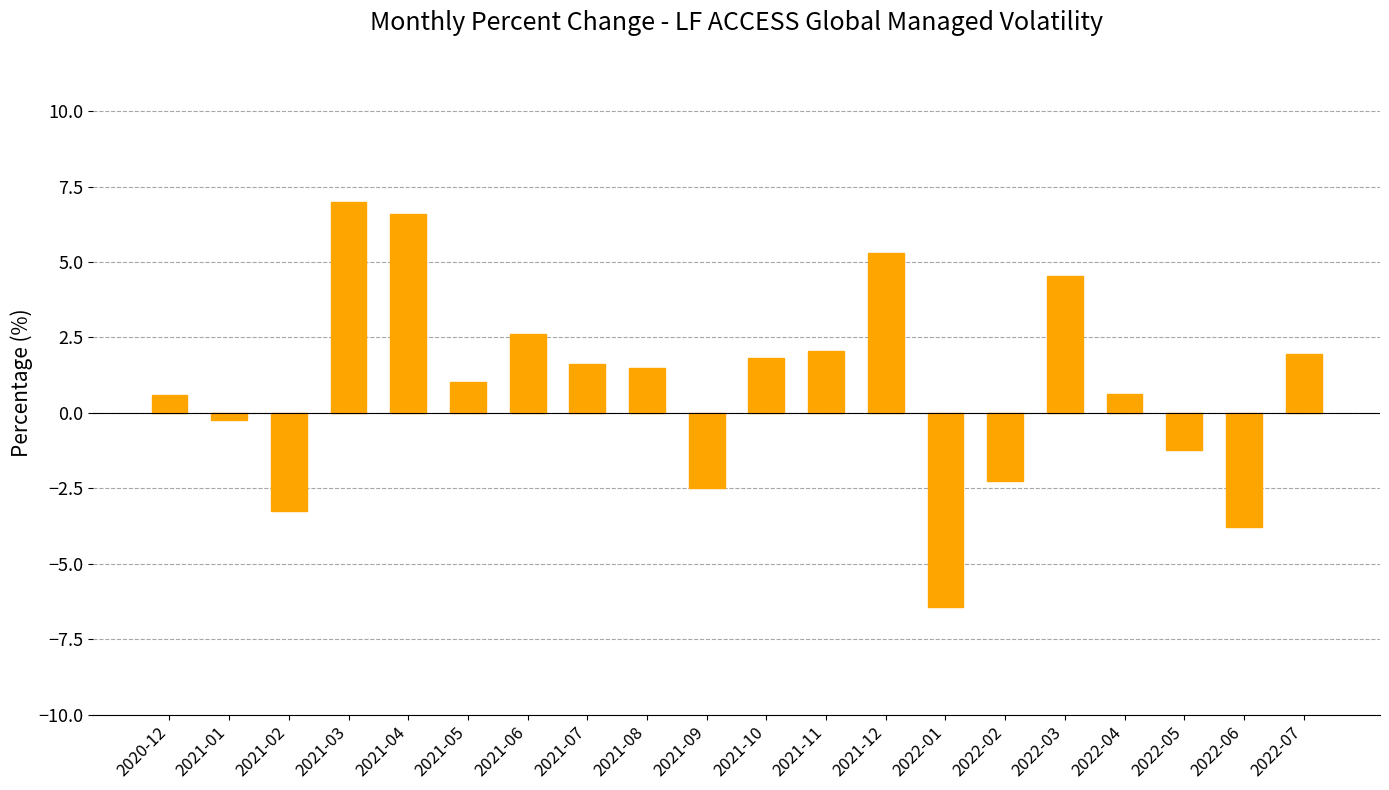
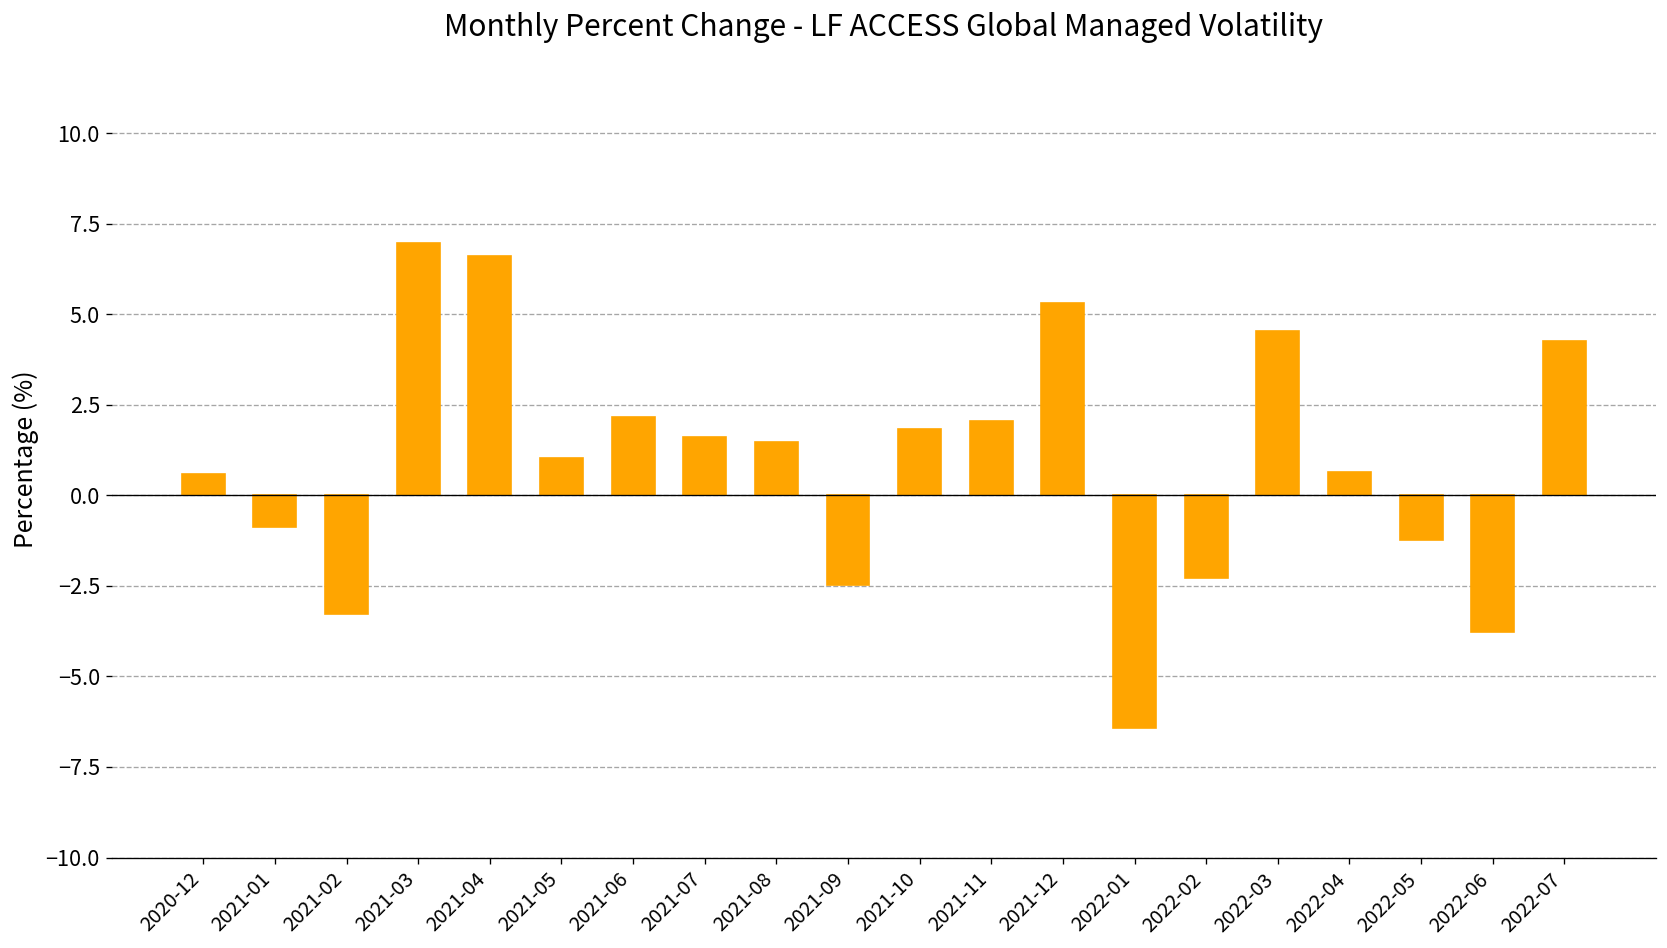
2021-01: -0.2 -> -0.9
2021-06: 2.6 -> 2.2
2022-07: 2.0 -> 4.3
